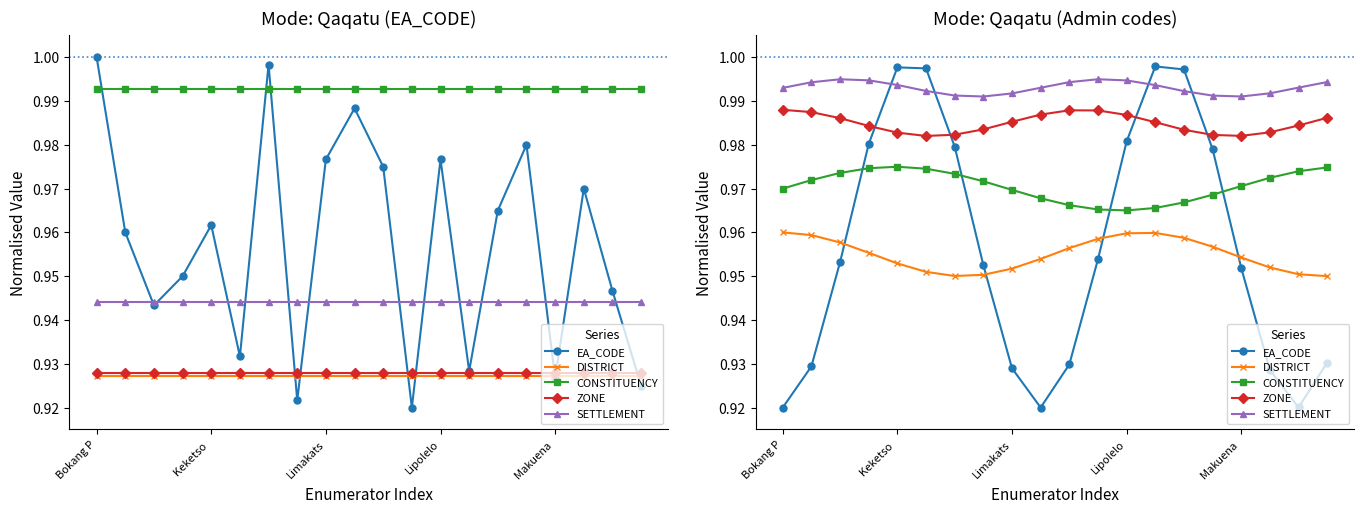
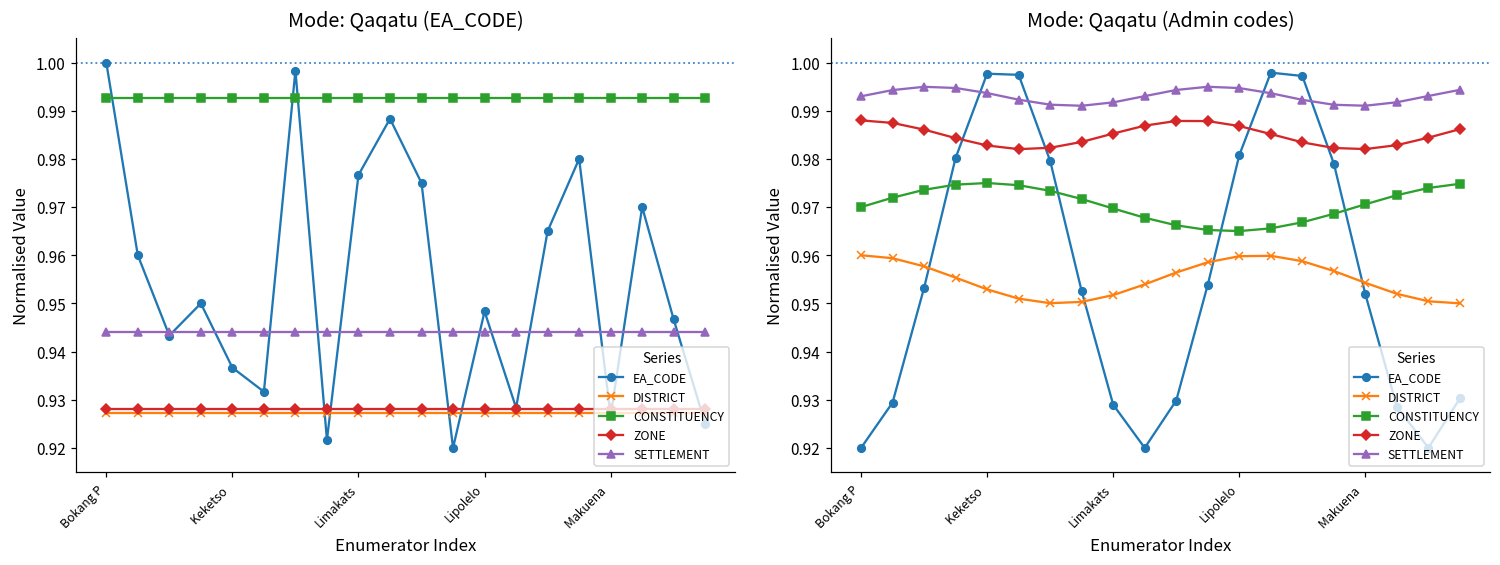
Mode: Qaqatu (EA_CODE), EA_CODE, Keketso: 0.962 -> 0.937
Mode: Qaqatu (EA_CODE), EA_CODE, Lipolelo: 0.977 -> 0.948
